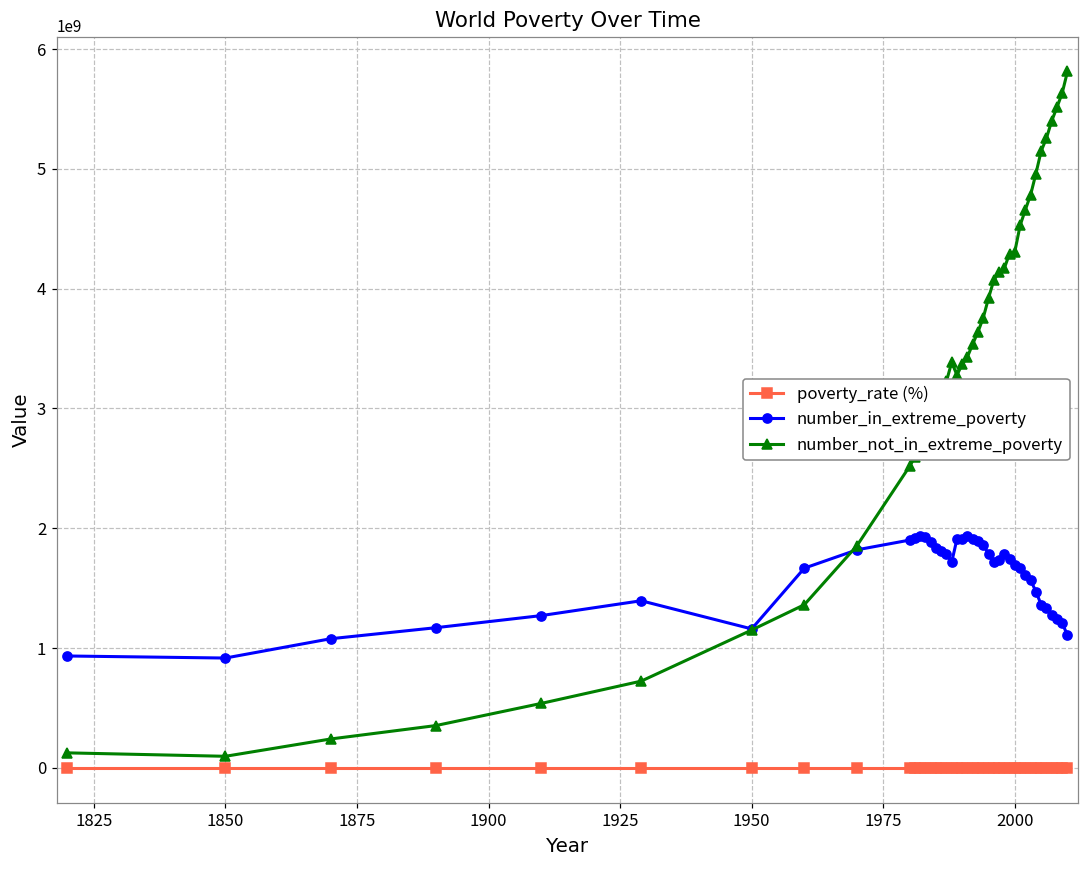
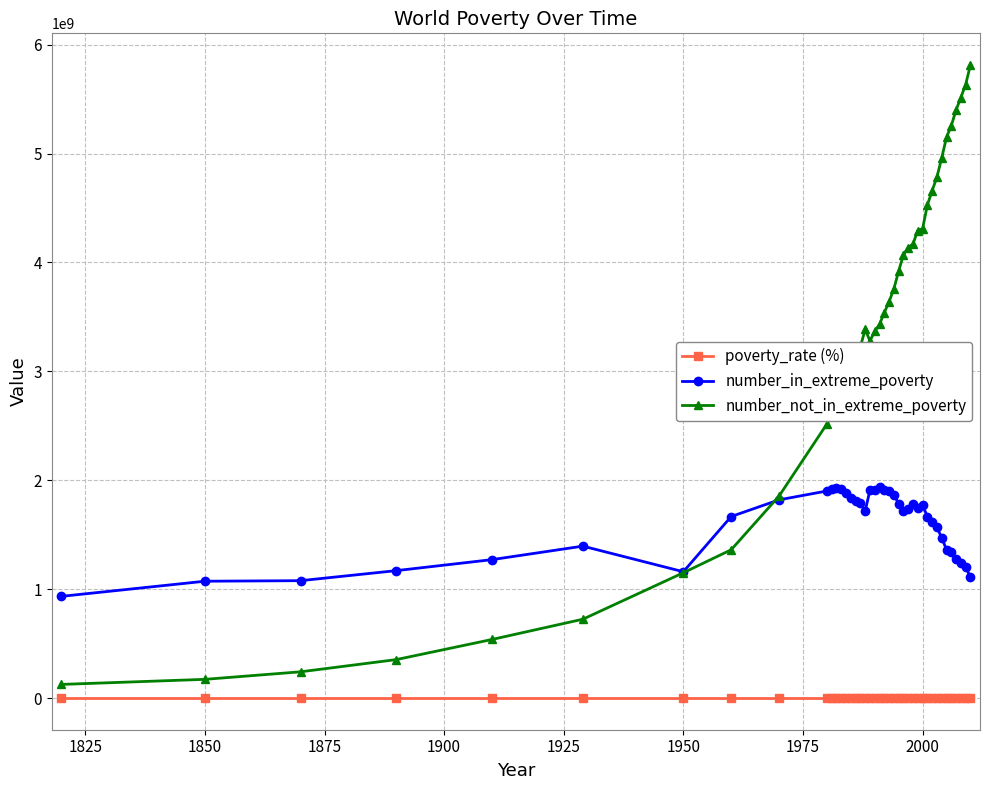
number_in_extreme_poverty, 1850: 920000000 -> 1070000000
number_not_in_extreme_poverty, 1850: 100000000 -> 170000000
number_in_extreme_poverty, 2000: 1700000000 -> 1770000000
